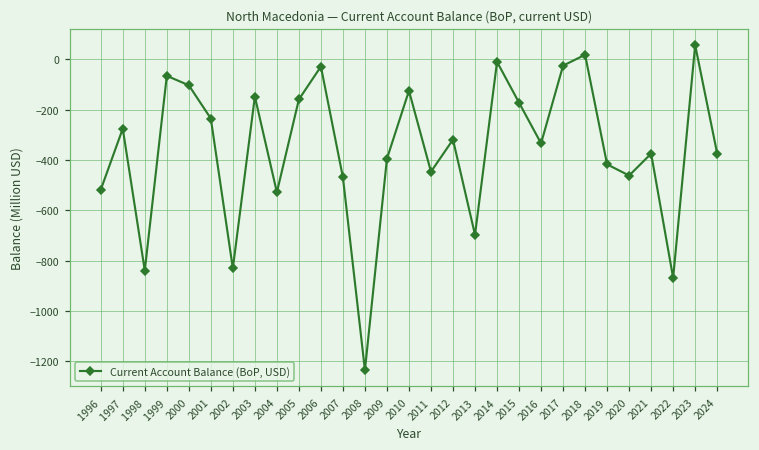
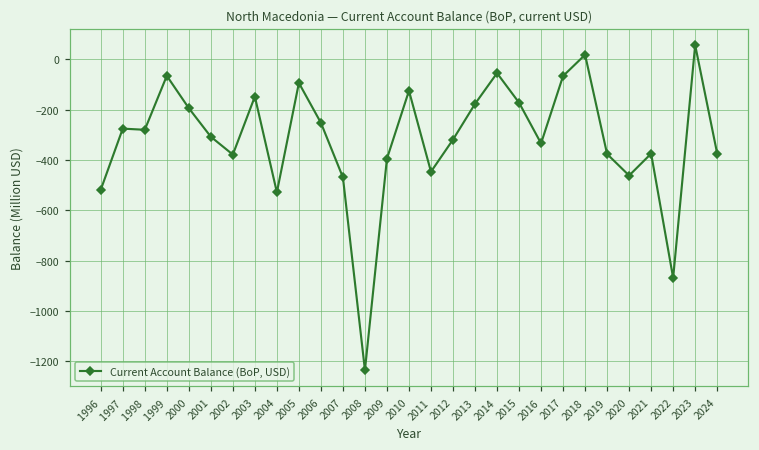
1998: -840 -> -280
2000: -100 -> -190
2001: -240 -> -310
2002: -830 -> -380
2005: -160 -> -90
2006: -30 -> -250
2013: -700 -> -180
2014: -10 -> -50
2017: -30 -> -70
2019: -420 -> -380
